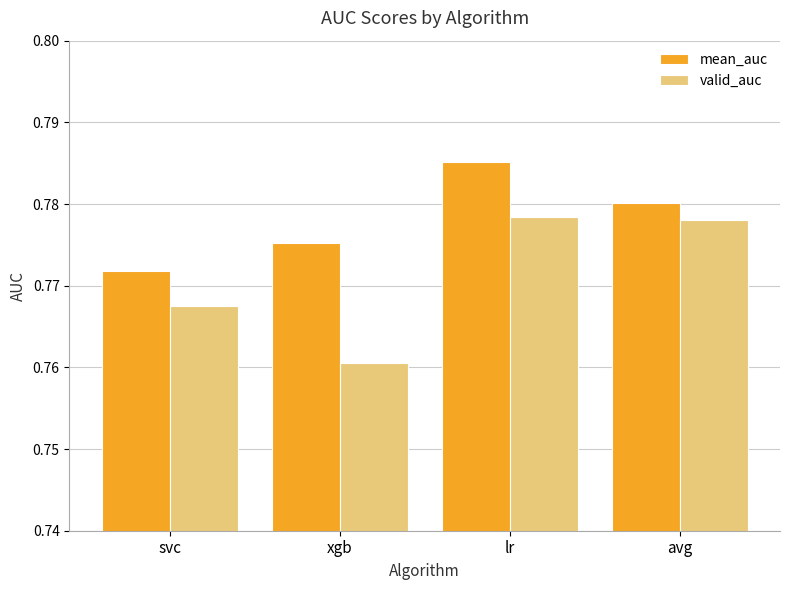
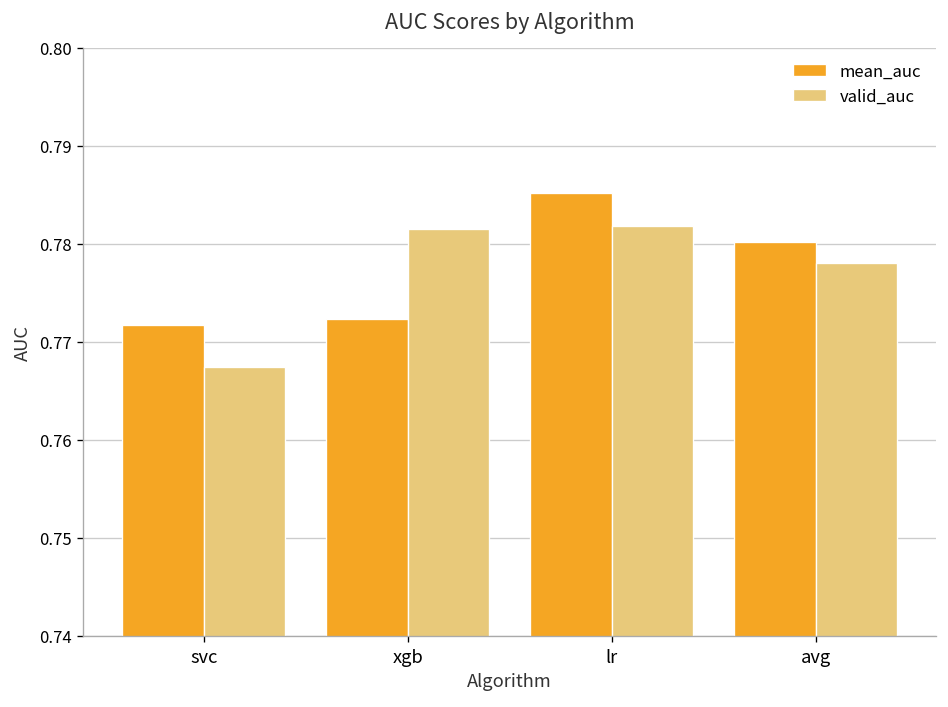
mean_auc, xgb: 0.775 -> 0.772
valid_auc, xgb: 0.760 -> 0.782
valid_auc, lr: 0.778 -> 0.782
